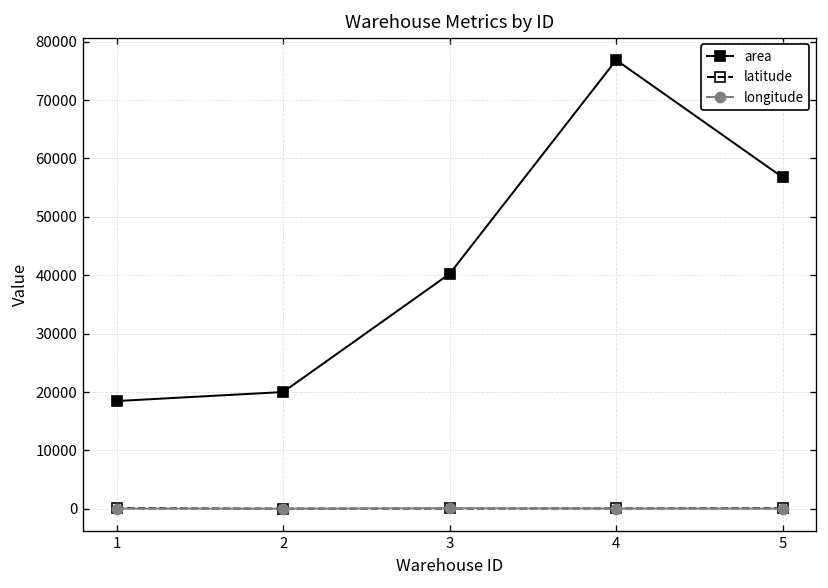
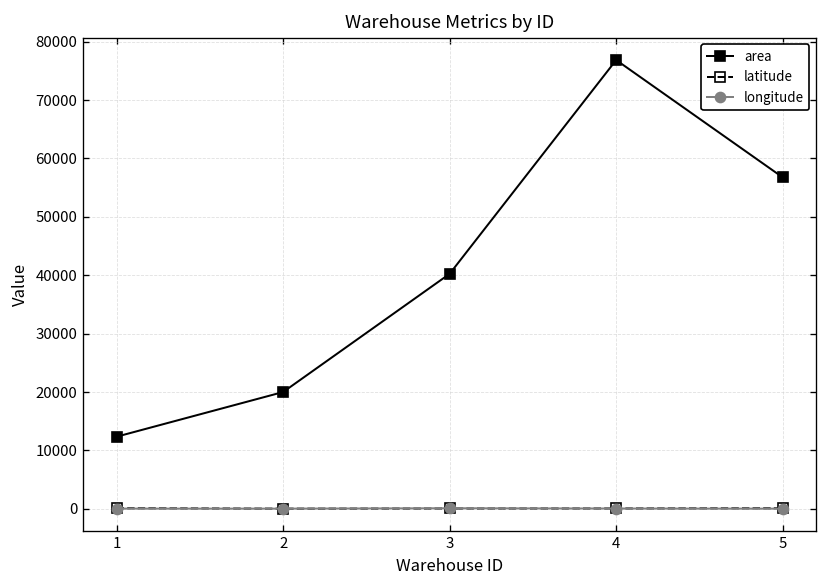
area, 1: 18000 -> 12000
